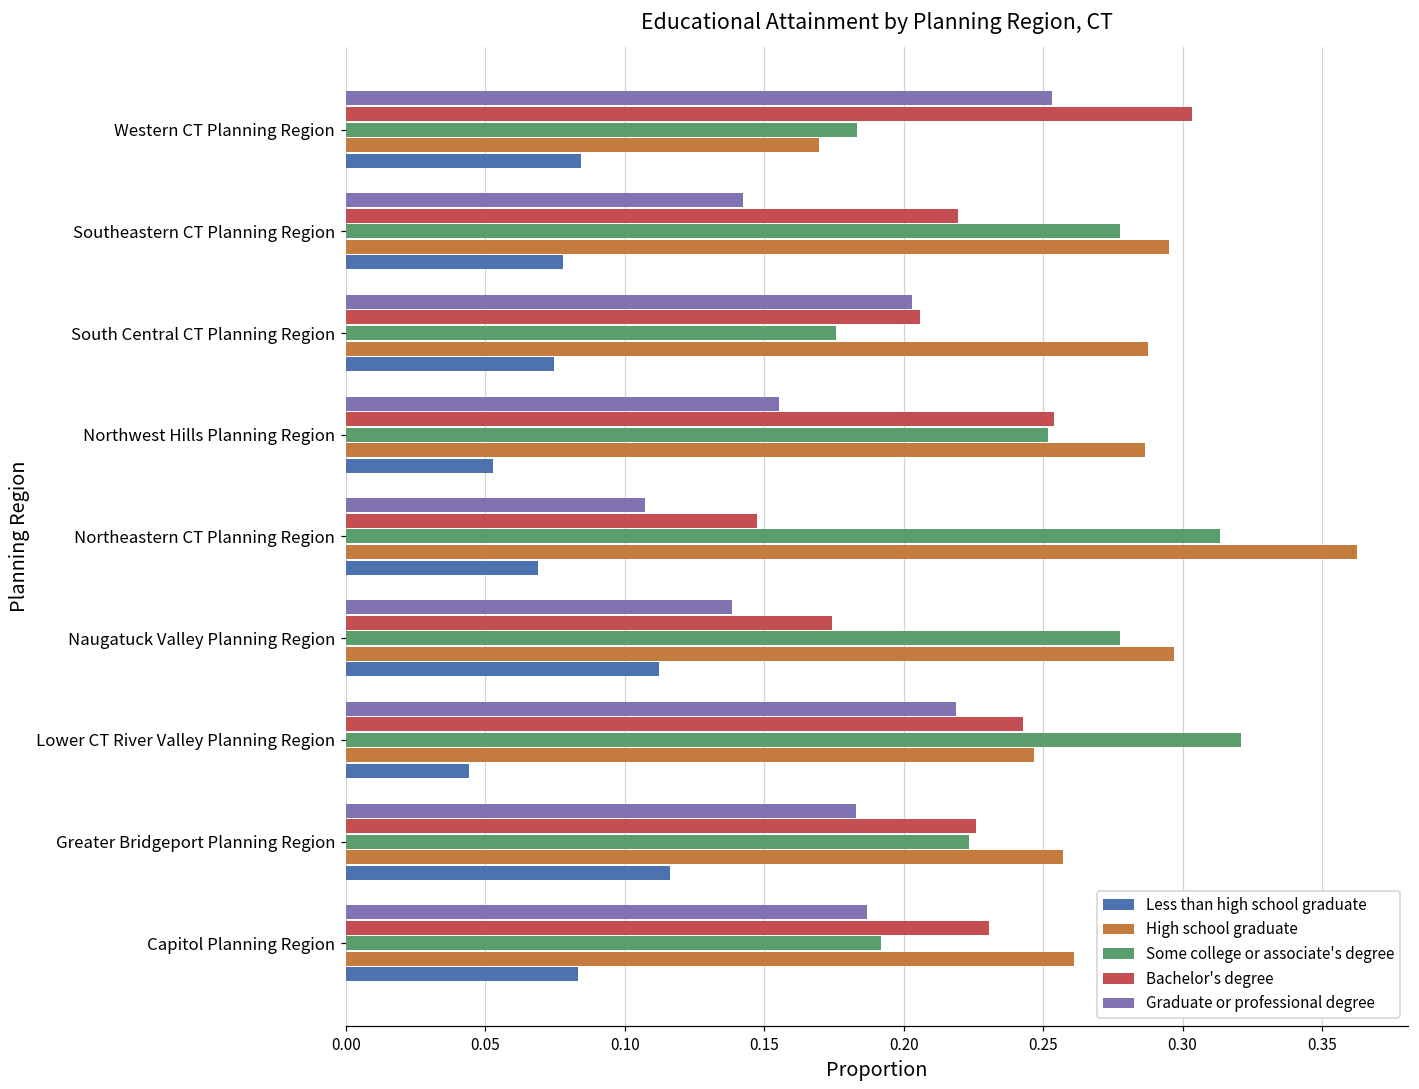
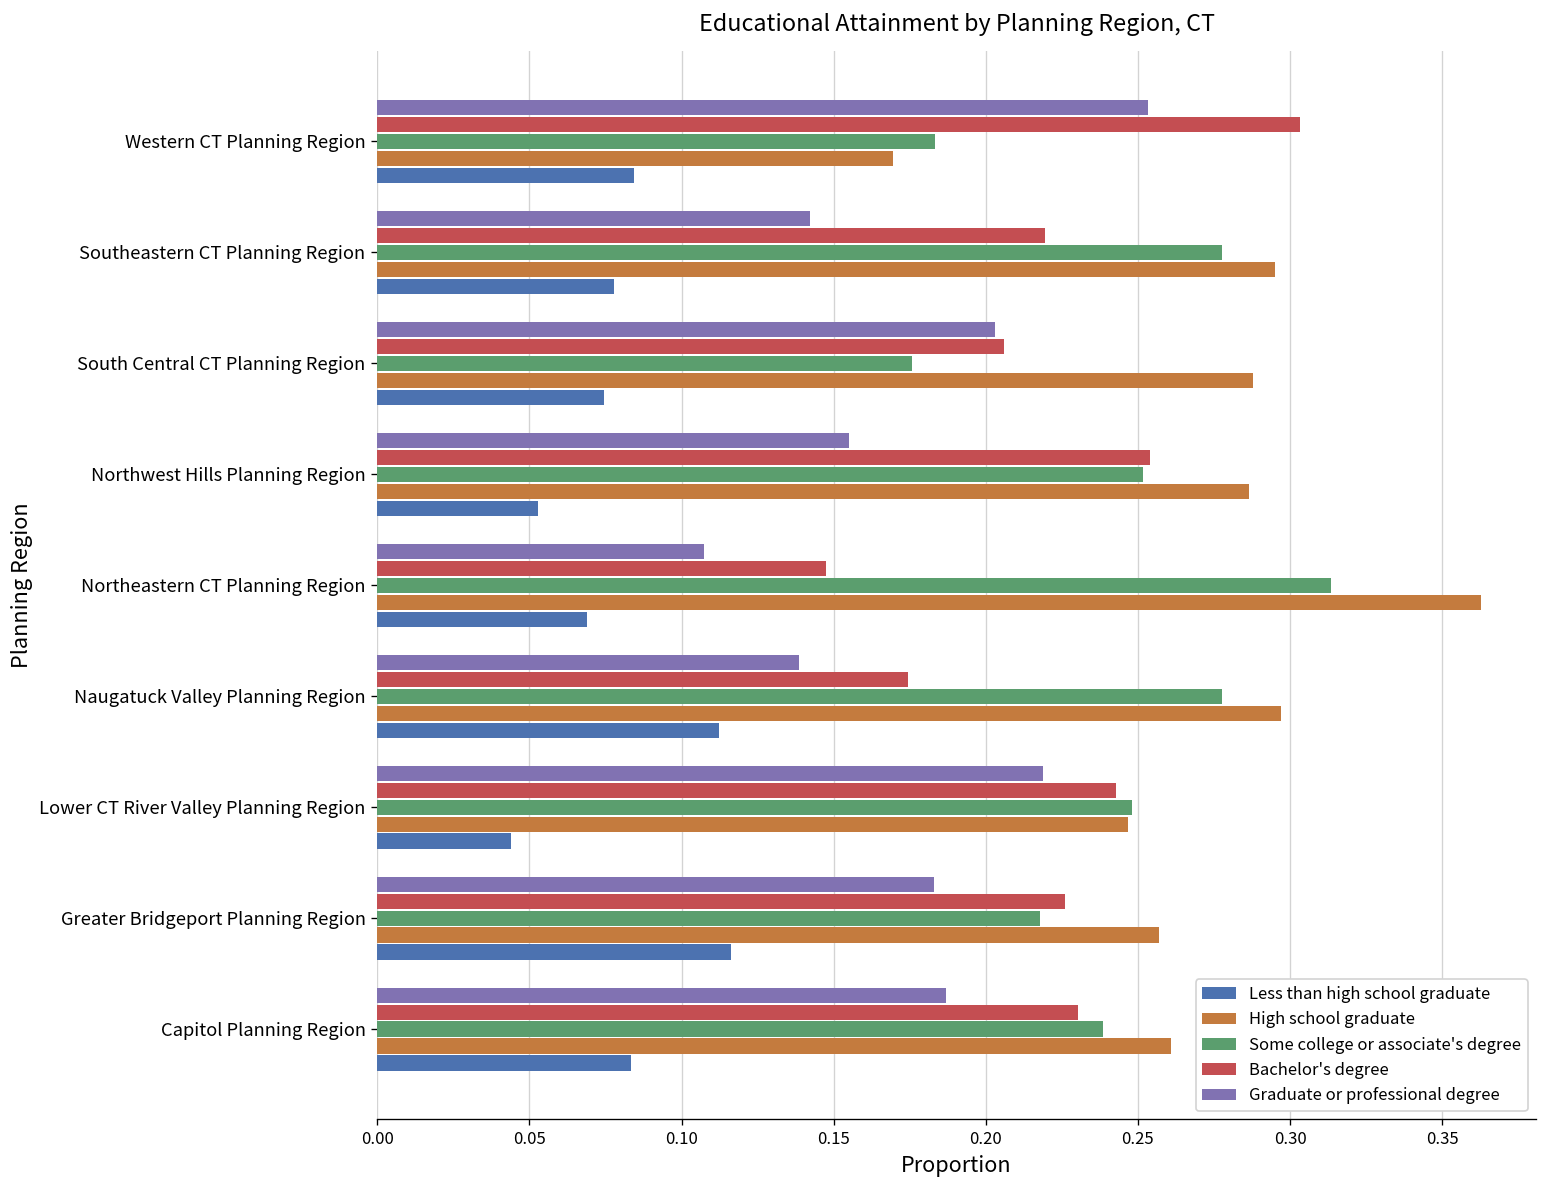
Some college or associate's degree, Lower CT River Valley Planning Region: 0.321 -> 0.248
Some college or associate's degree, Greater Bridgeport Planning Region: 0.224 -> 0.218
Some college or associate's degree, Capitol Planning Region: 0.192 -> 0.238
